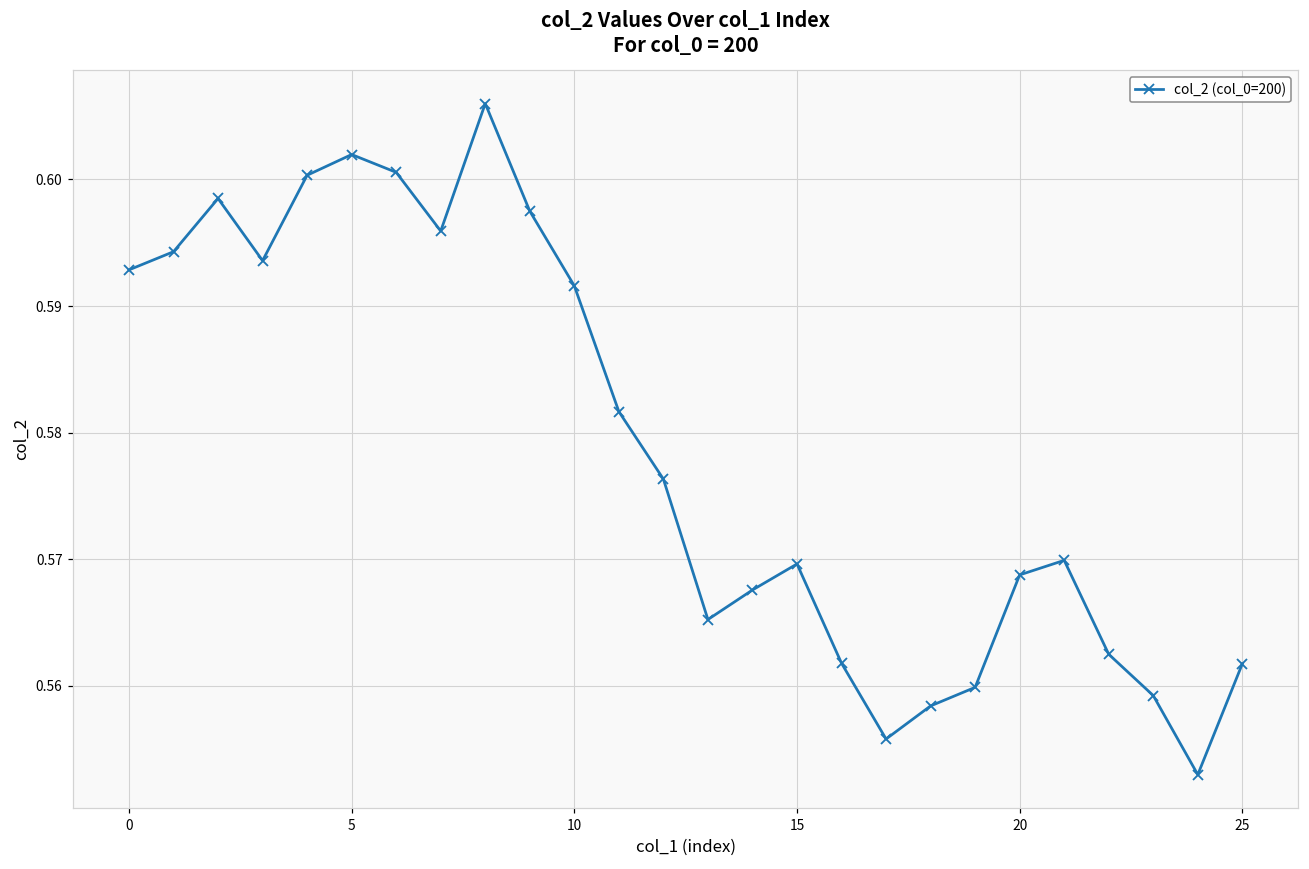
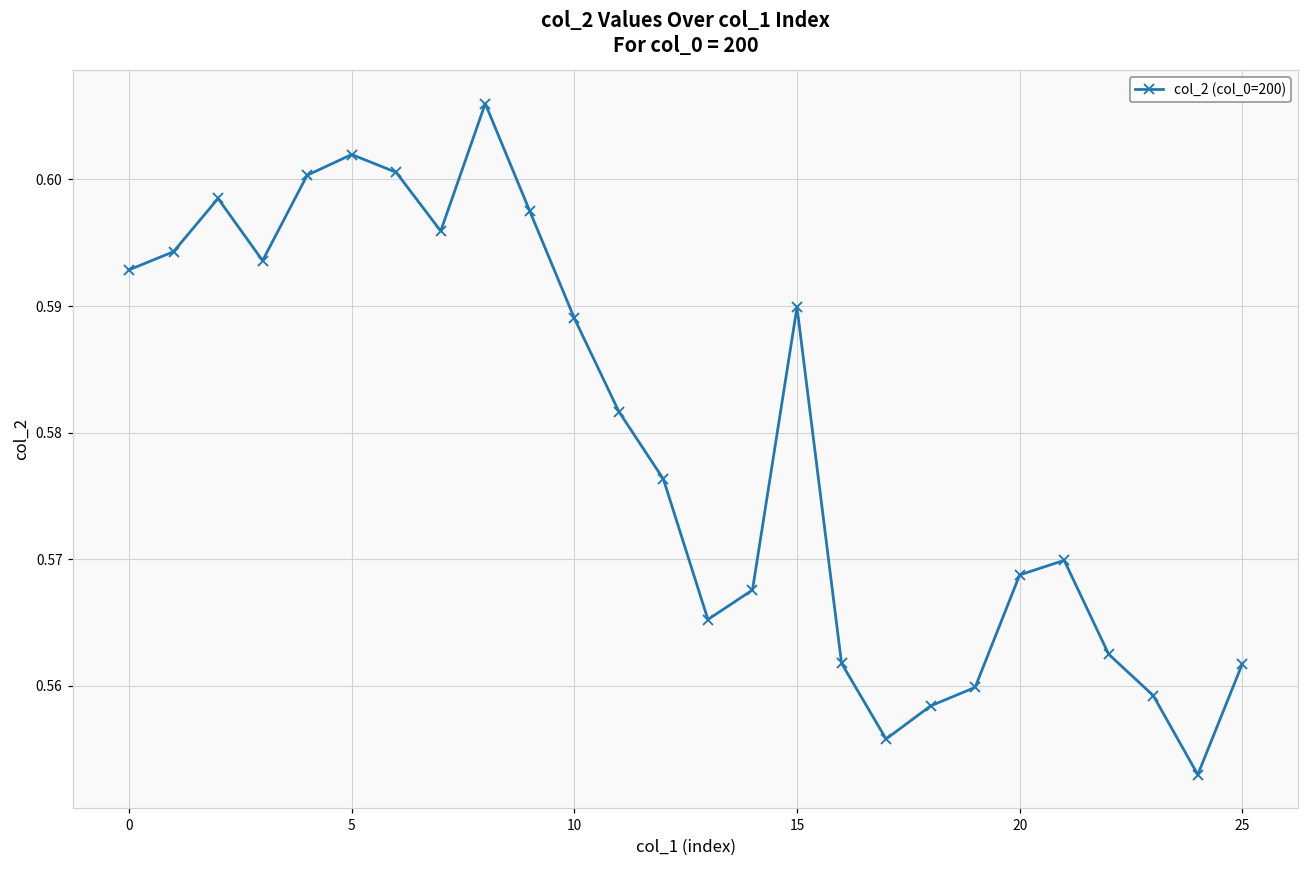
10: 0.5916 -> 0.5890
15: 0.5696 -> 0.5899
